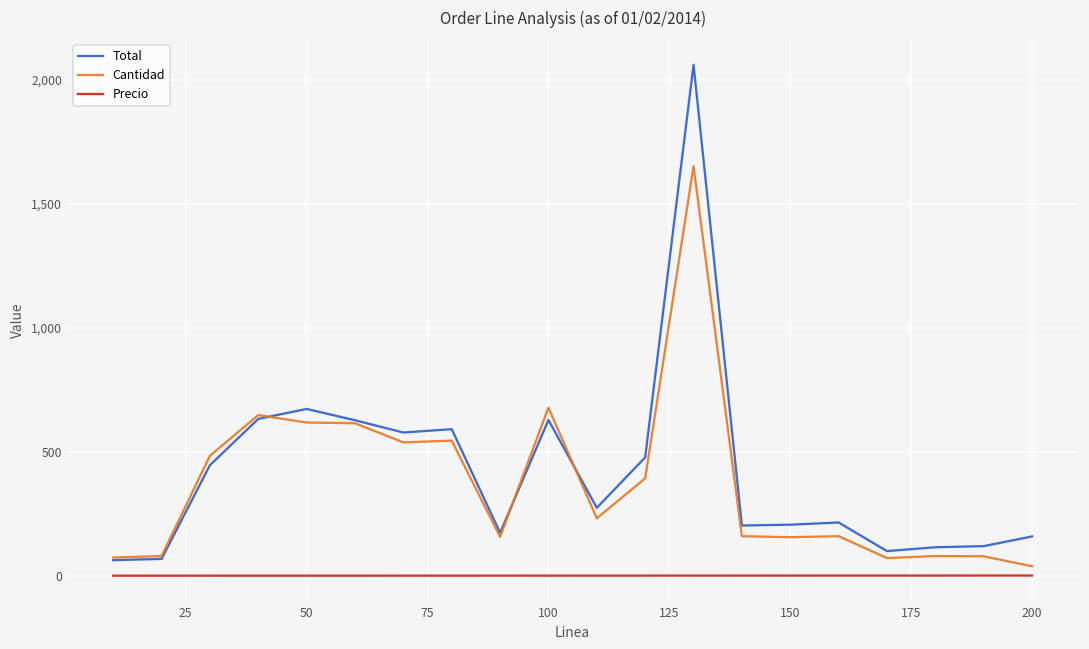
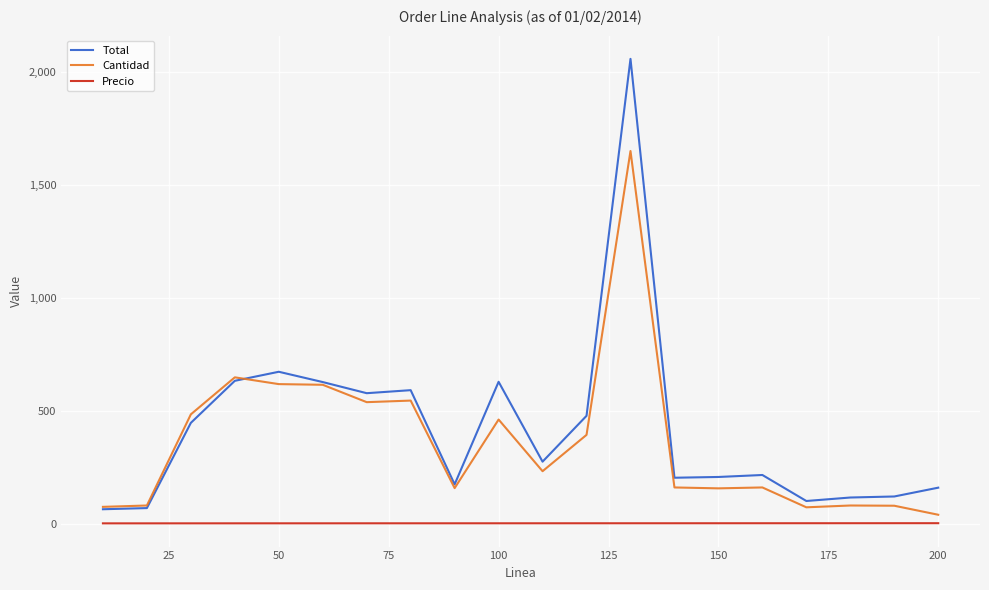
Cantidad, 100: 680 -> 460
